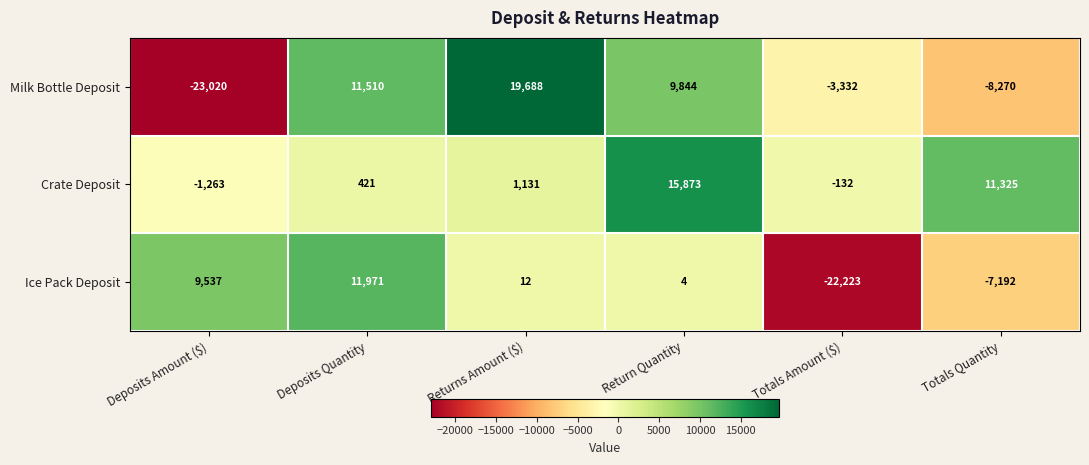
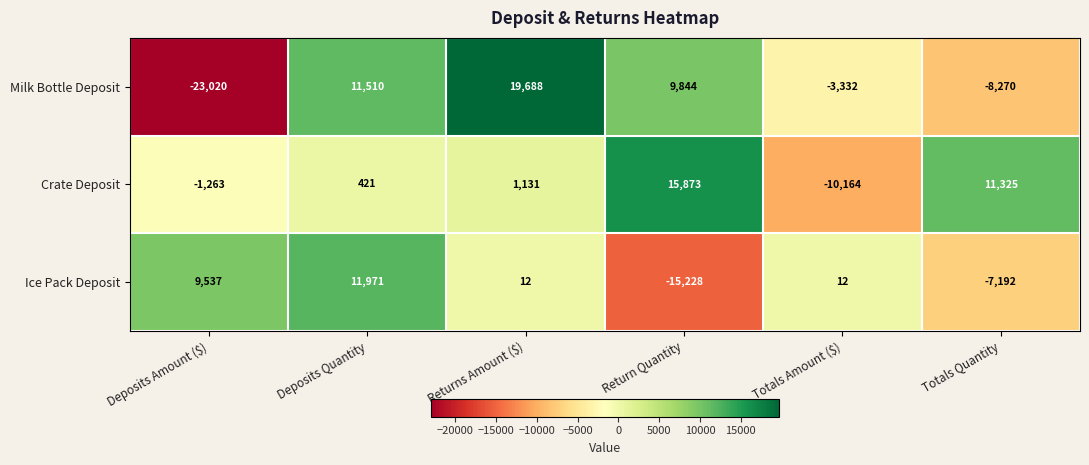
Crate Deposit, Totals Amount ($): -132 -> -10,164
Ice Pack Deposit, Return Quantity: 4 -> -15,228
Ice Pack Deposit, Totals Amount ($): -22,223 -> 12
